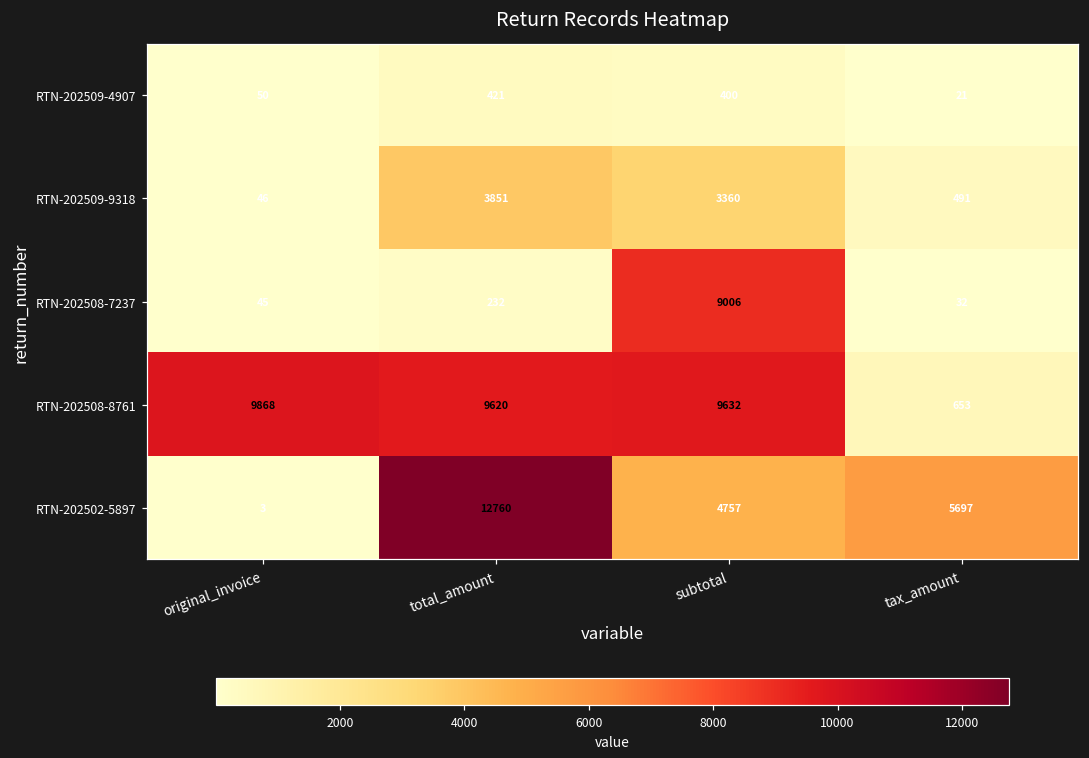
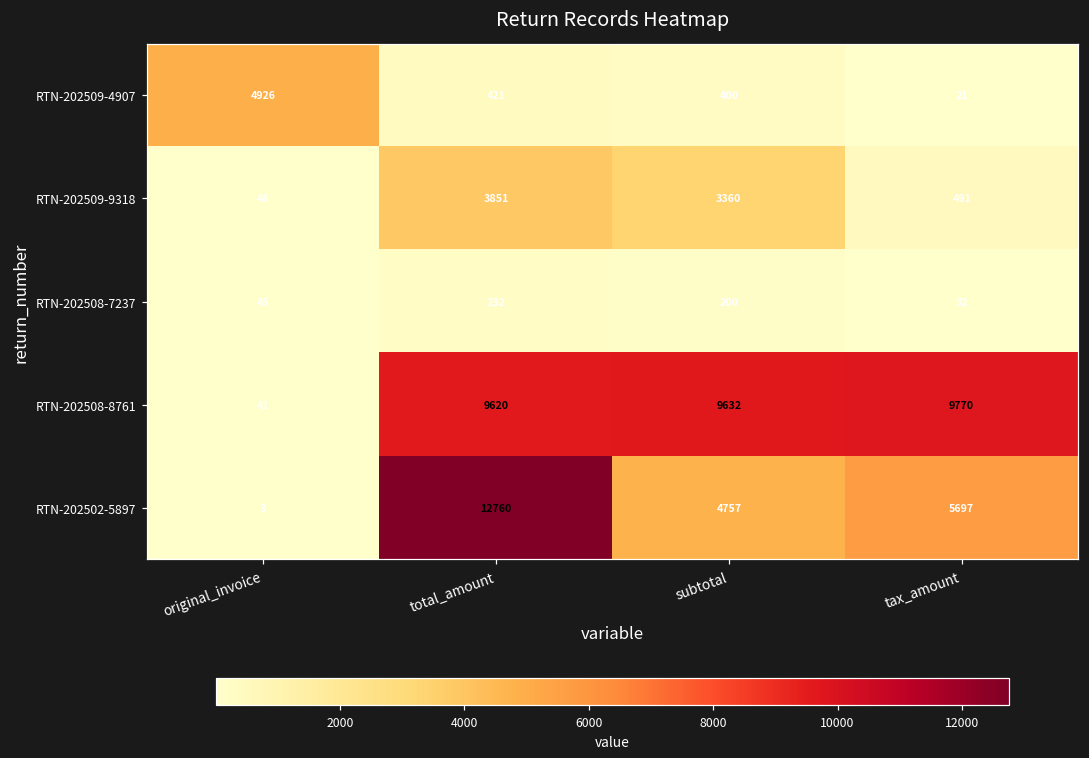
RTN-202509-4907, original_invoice: 50 -> 4926
RTN-202508-7237, subtotal: 9006 -> 200
RTN-202508-8761, original_invoice: 9868 -> 41
RTN-202508-8761, tax_amount: 653 -> 9770
